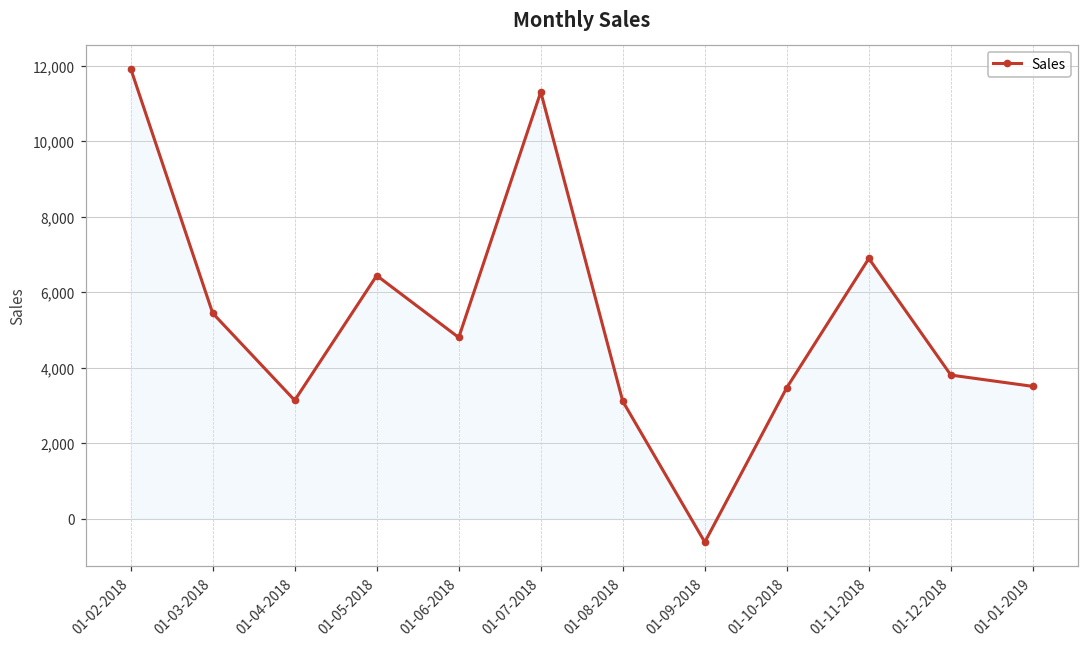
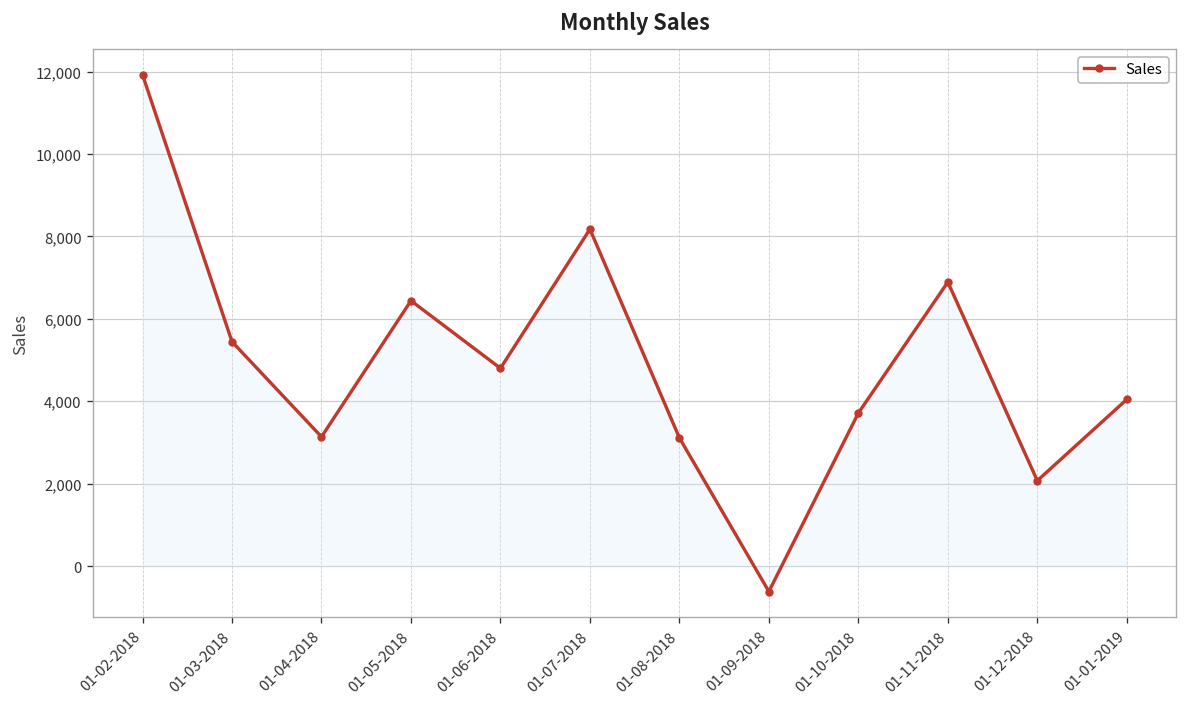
Sales, 01-07-2018: 11,300 -> 8,200
Sales, 01-10-2018: 3,500 -> 3,700
Sales, 01-12-2018: 3,800 -> 2,100
Sales, 01-01-2019: 3,500 -> 4,000
